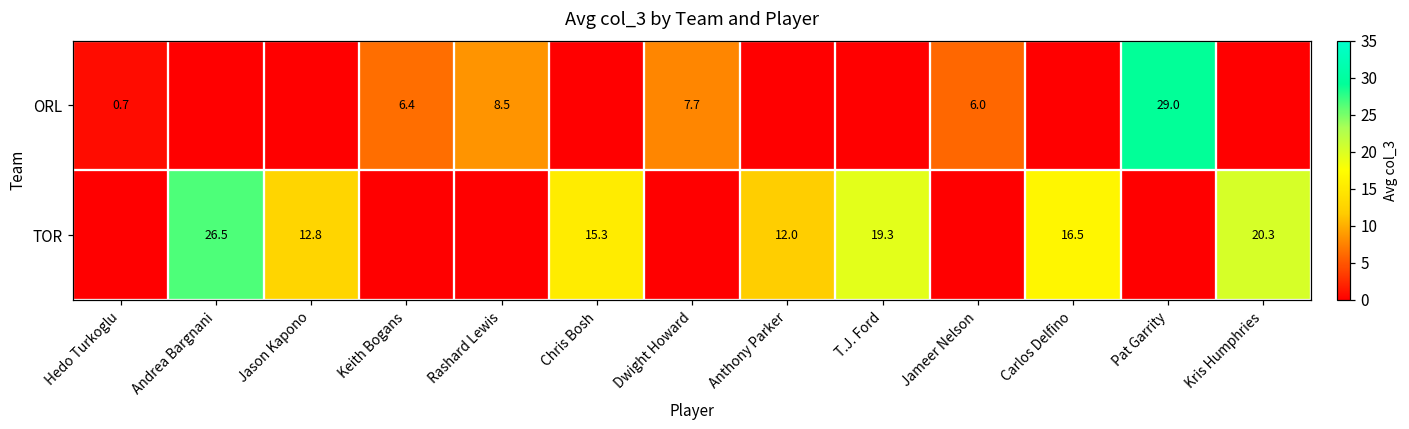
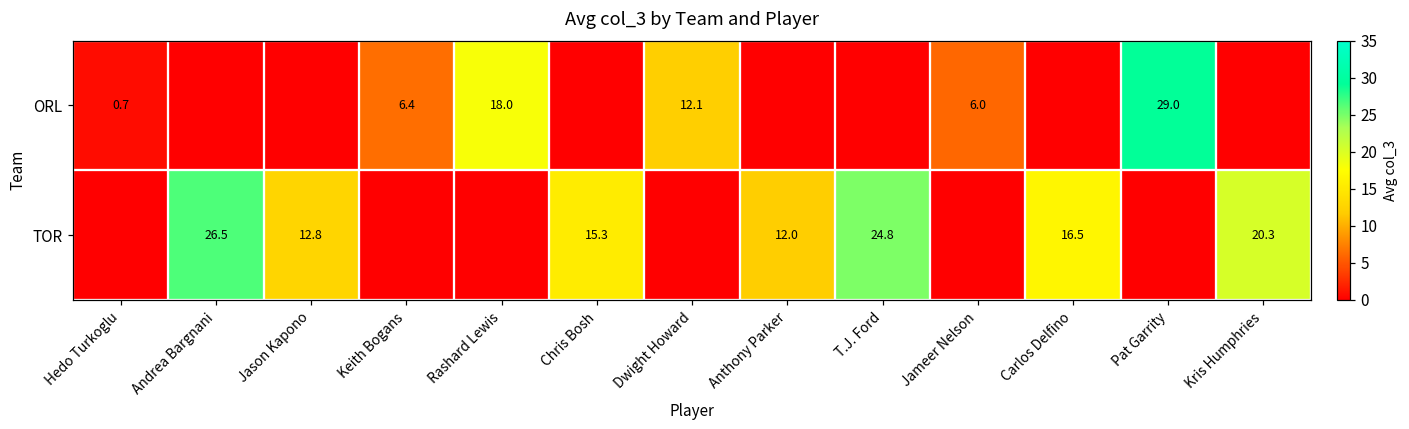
ORL, Rashard Lewis: 8.5 -> 18.0
ORL, Dwight Howard: 7.7 -> 12.1
TOR, T.J. Ford: 19.3 -> 24.8
